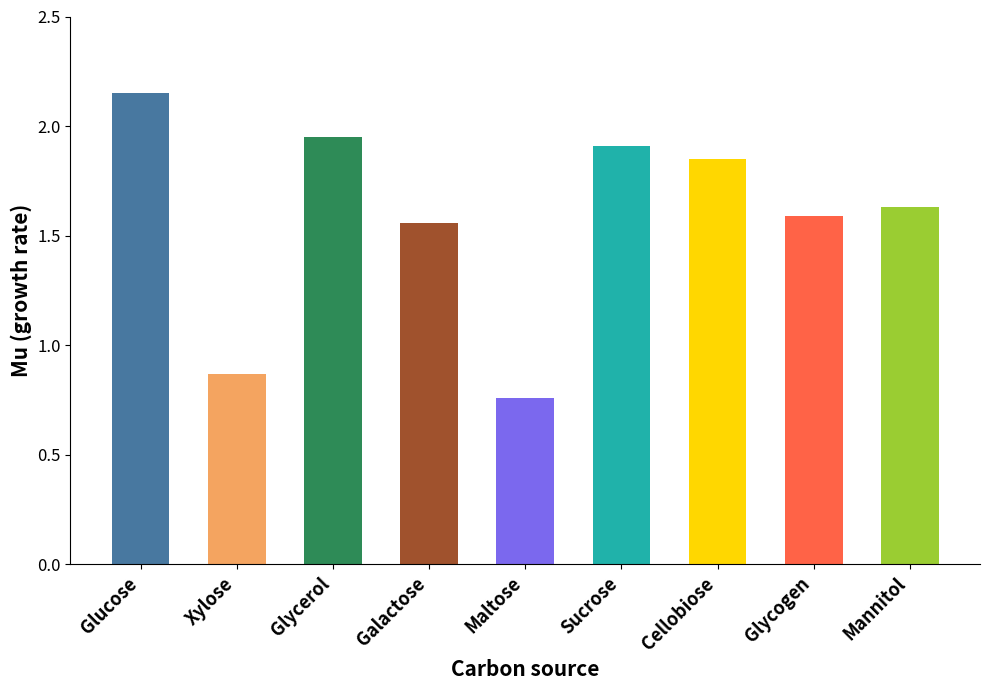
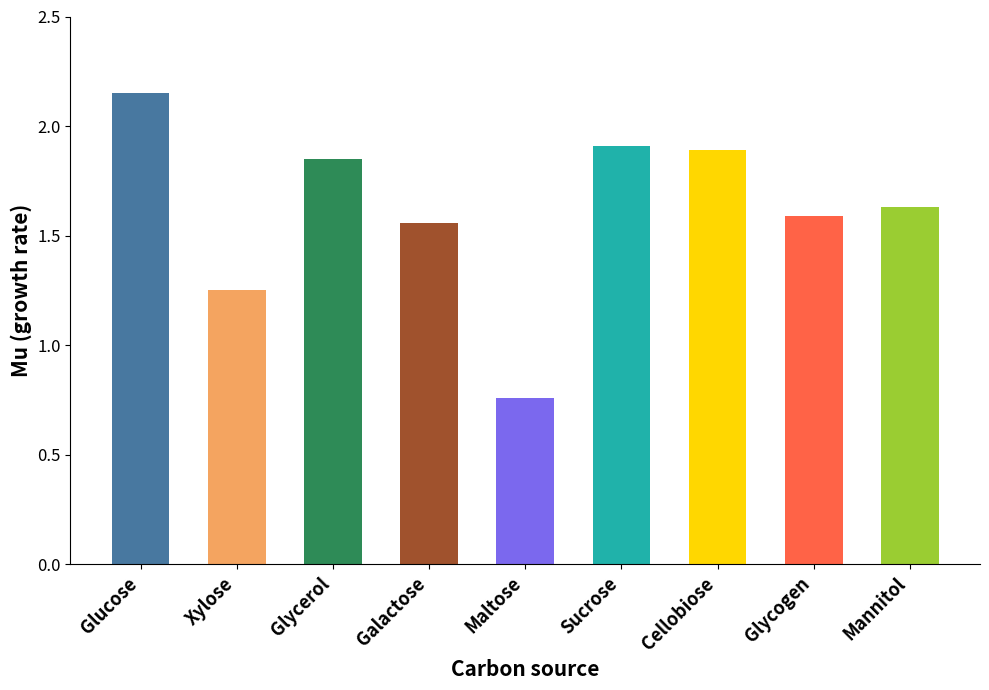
Xylose: 0.87 -> 1.25
Glycerol: 1.95 -> 1.85
Cellobiose: 1.85 -> 1.89
